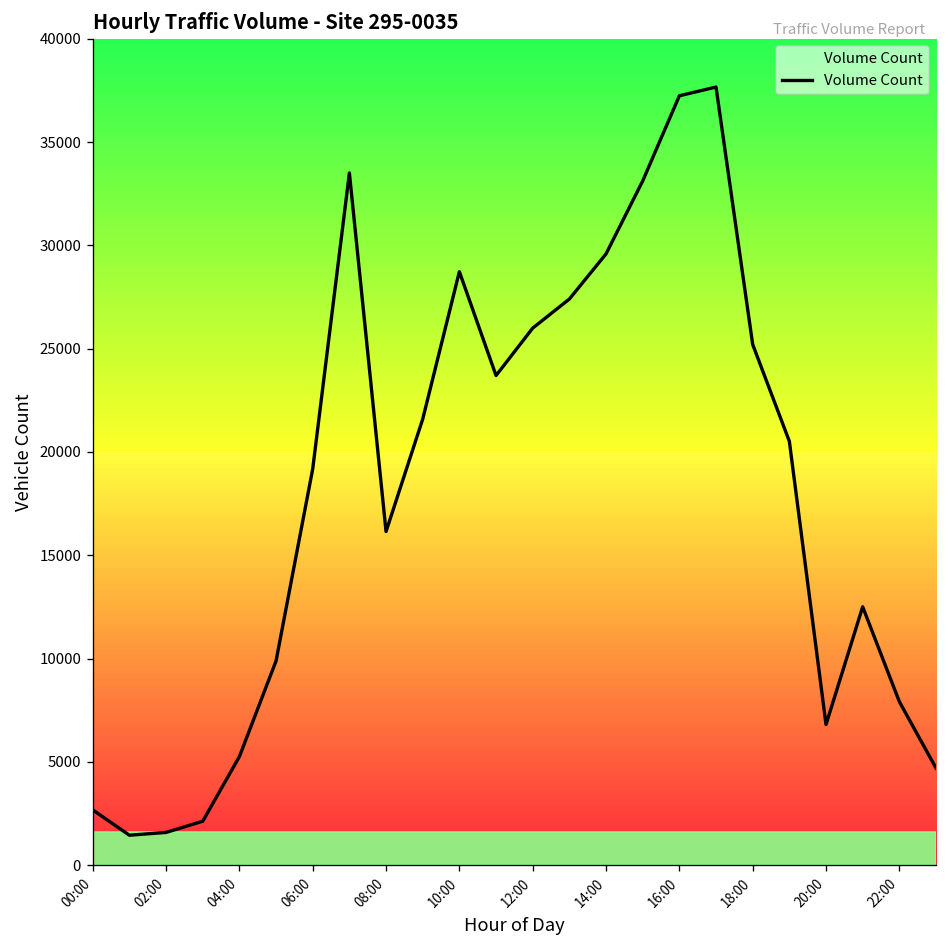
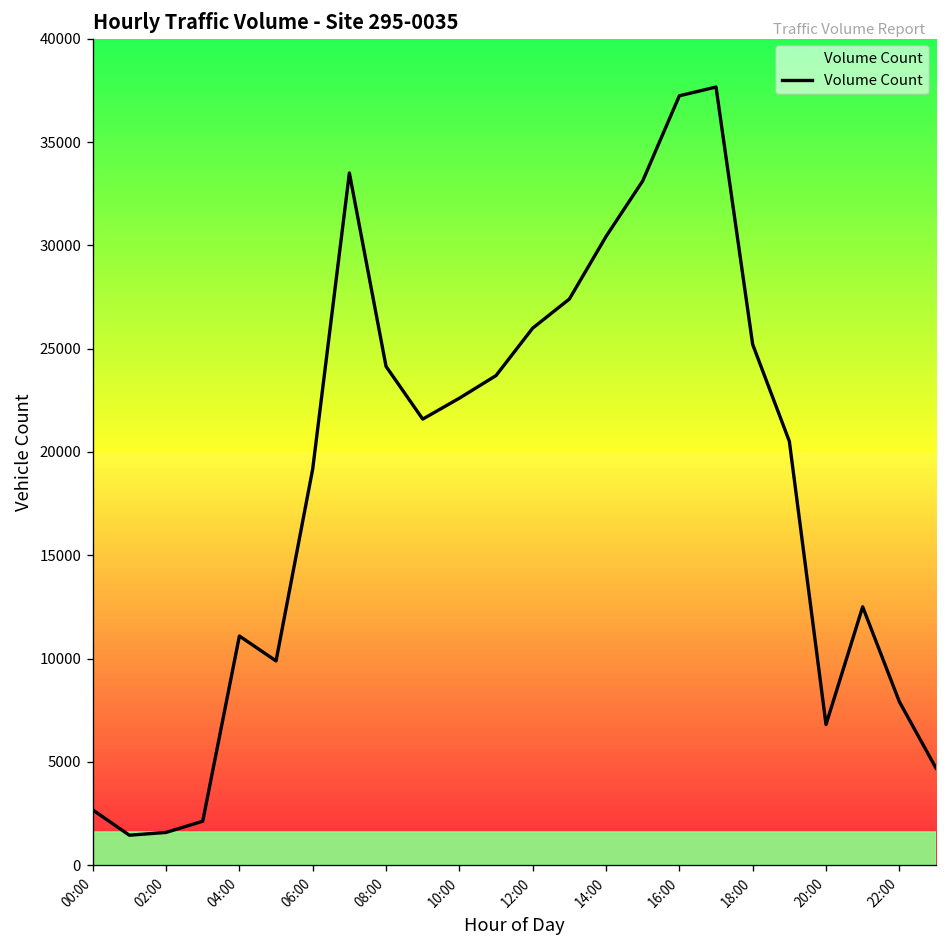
04:00: 5300 -> 11100
08:00: 16100 -> 24100
10:00: 28700 -> 22600
14:00: 29600 -> 30400
